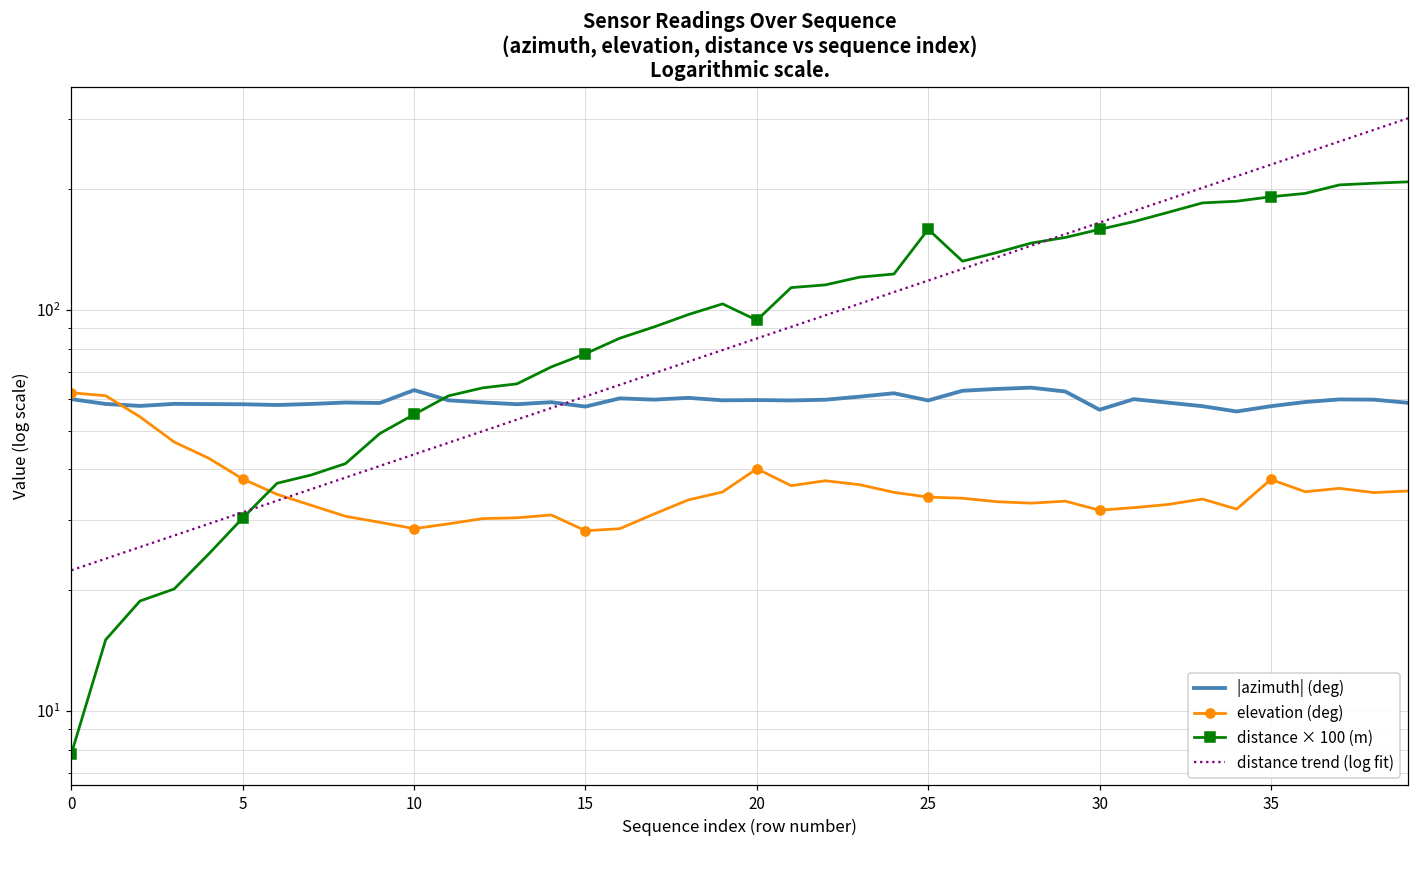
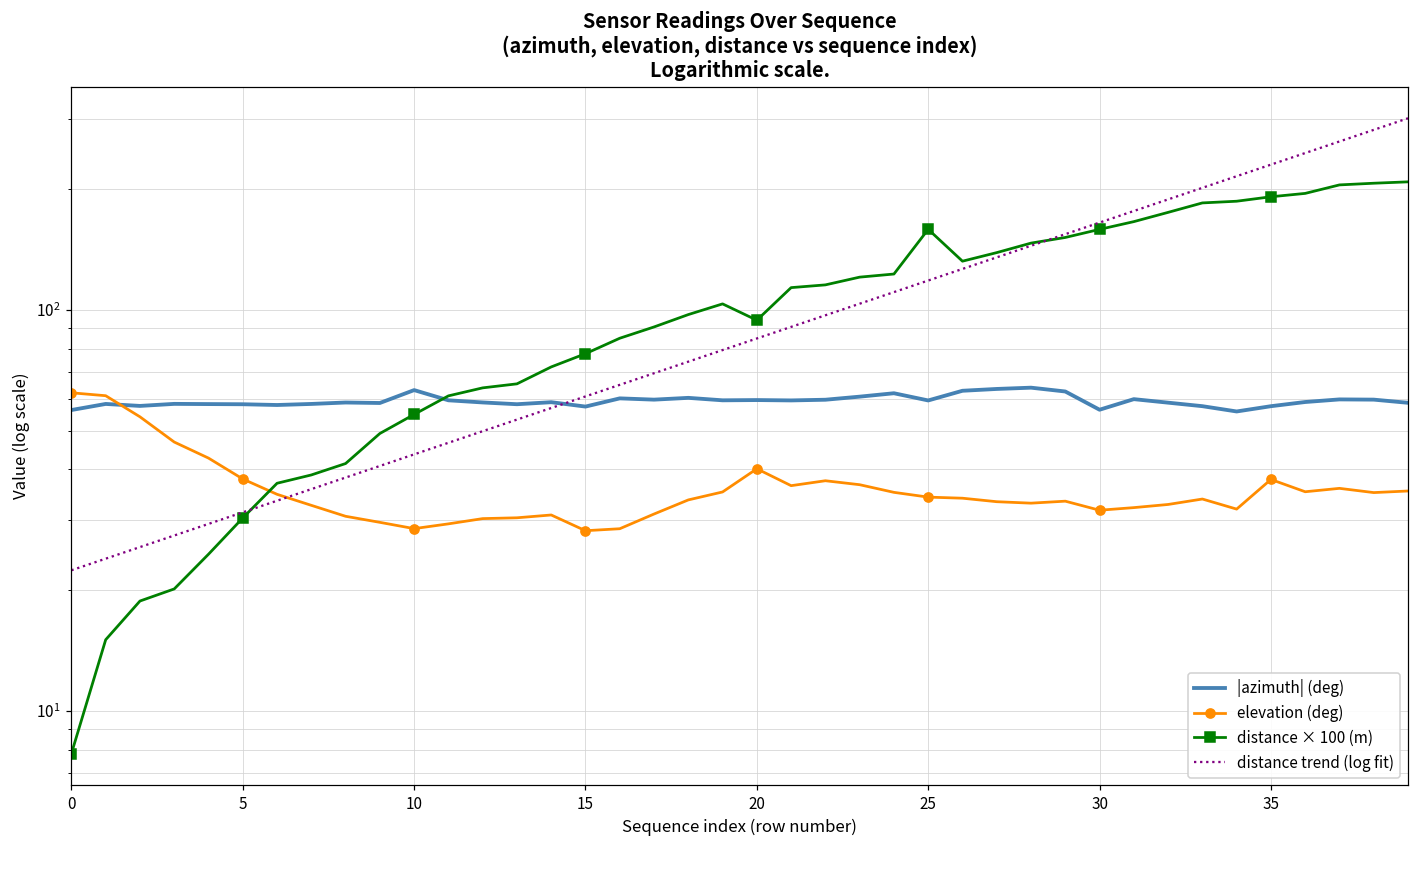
|azimuth| (deg), 0: 60 -> 56
